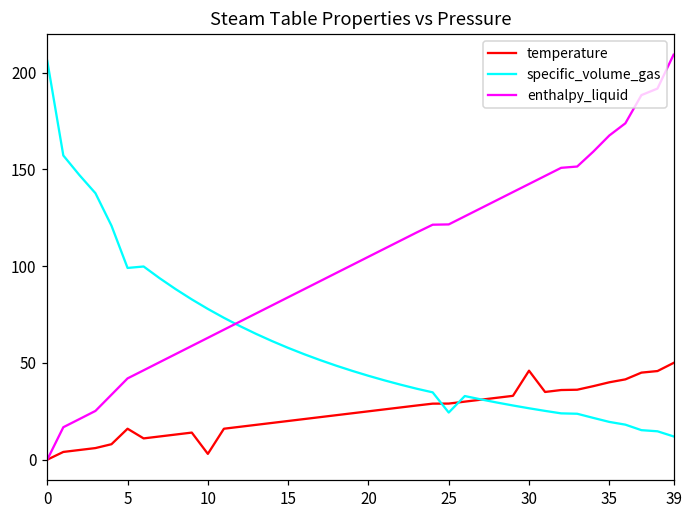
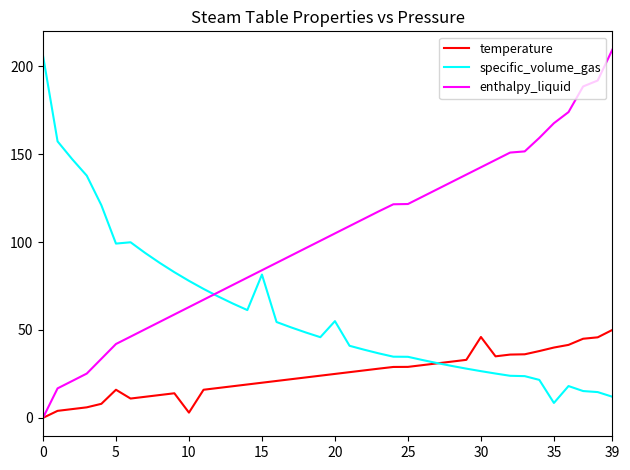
specific_volume_gas, 15: 58 -> 81
specific_volume_gas, 20: 43 -> 55
specific_volume_gas, 25: 24 -> 35
specific_volume_gas, 35: 20 -> 8
